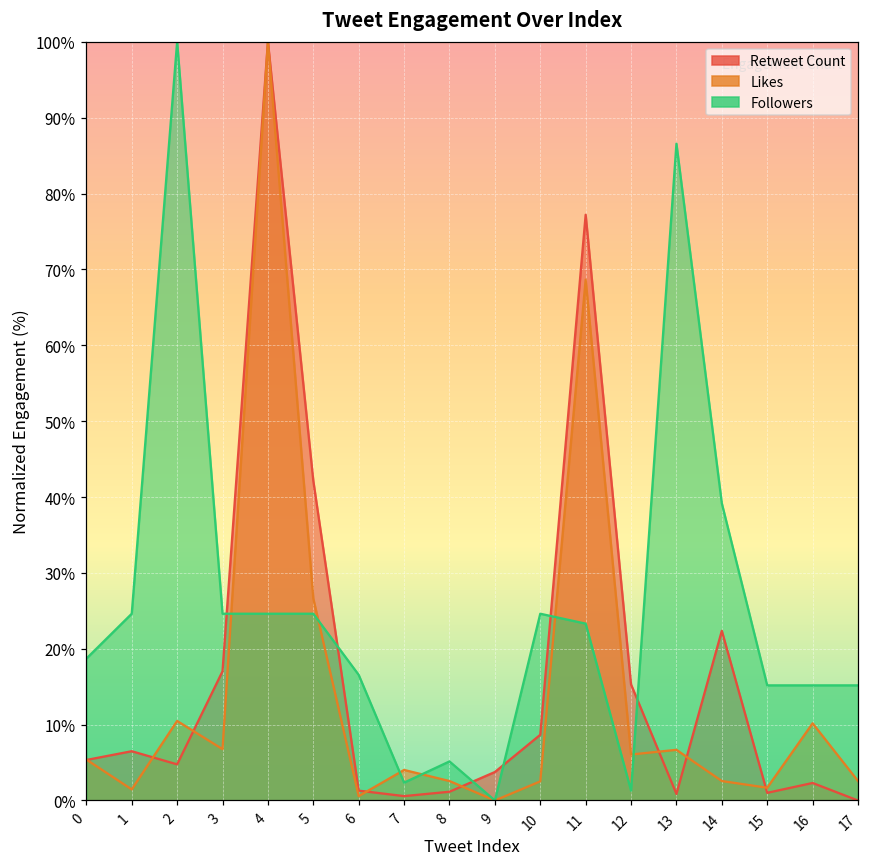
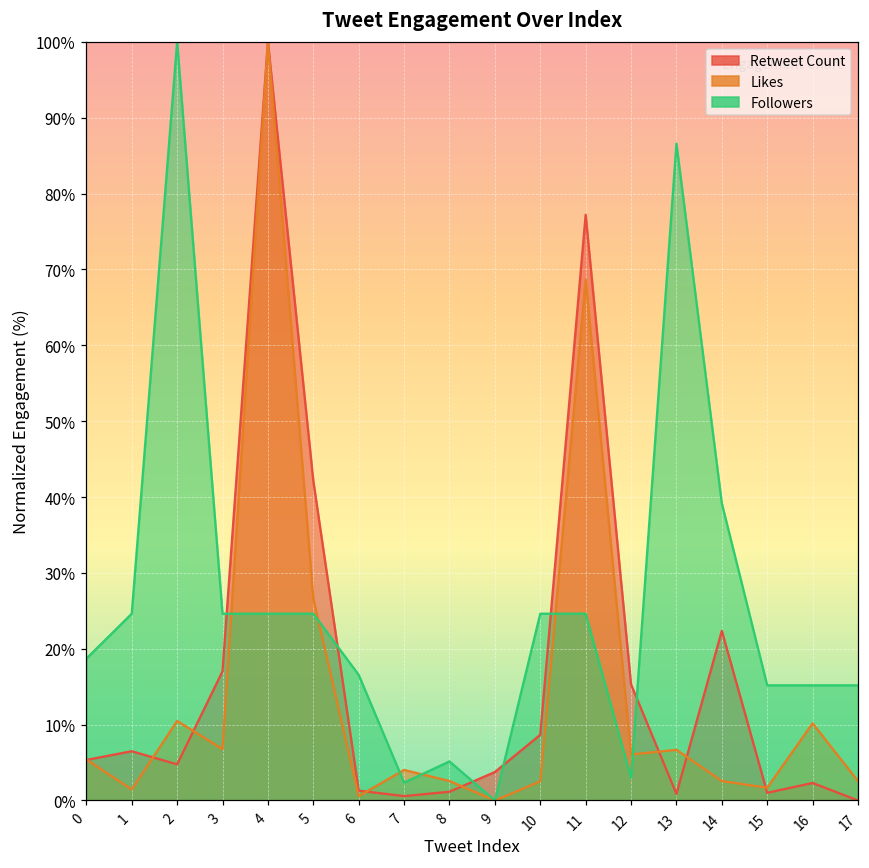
Followers, 11: 23% -> 25%
Followers, 12: 1% -> 3%
